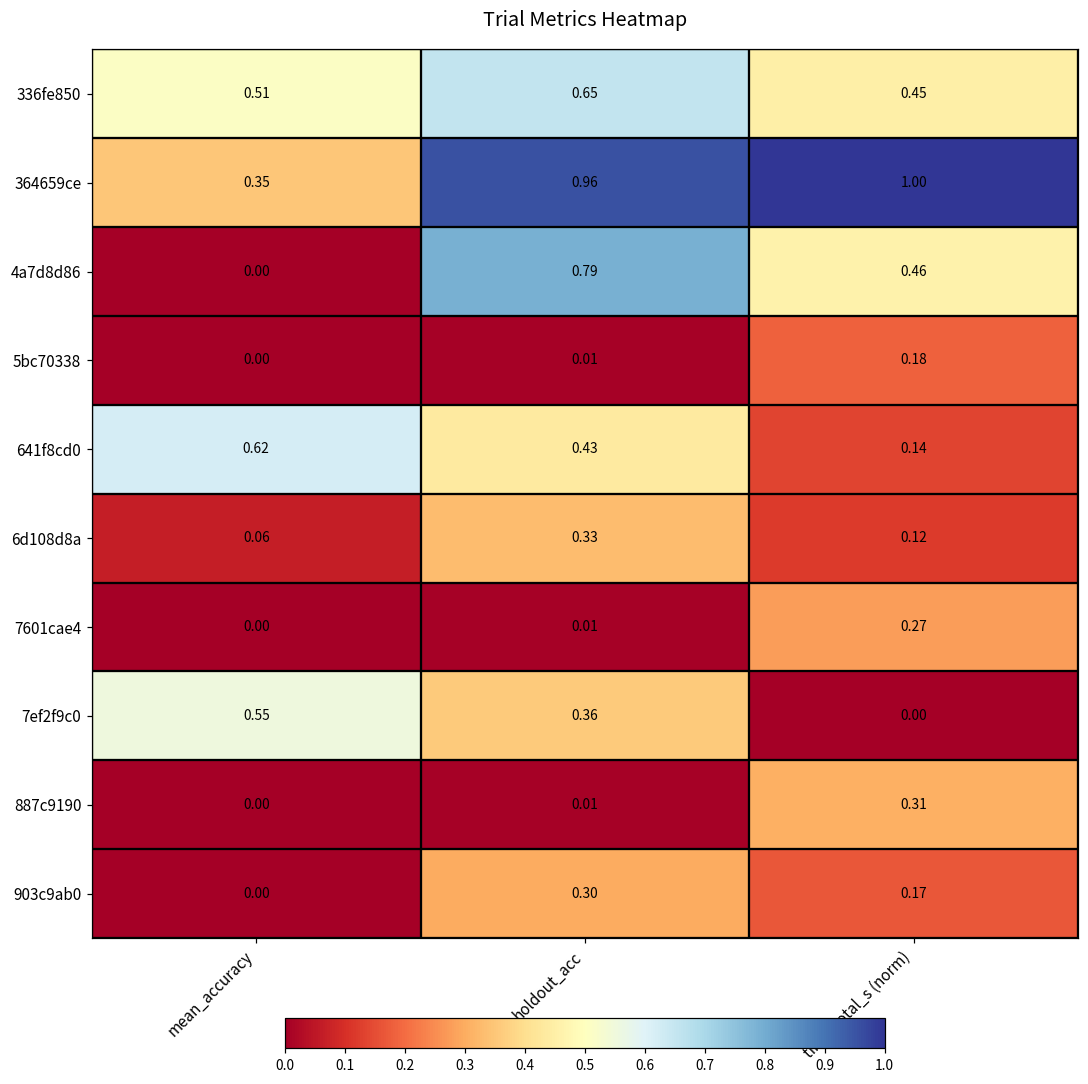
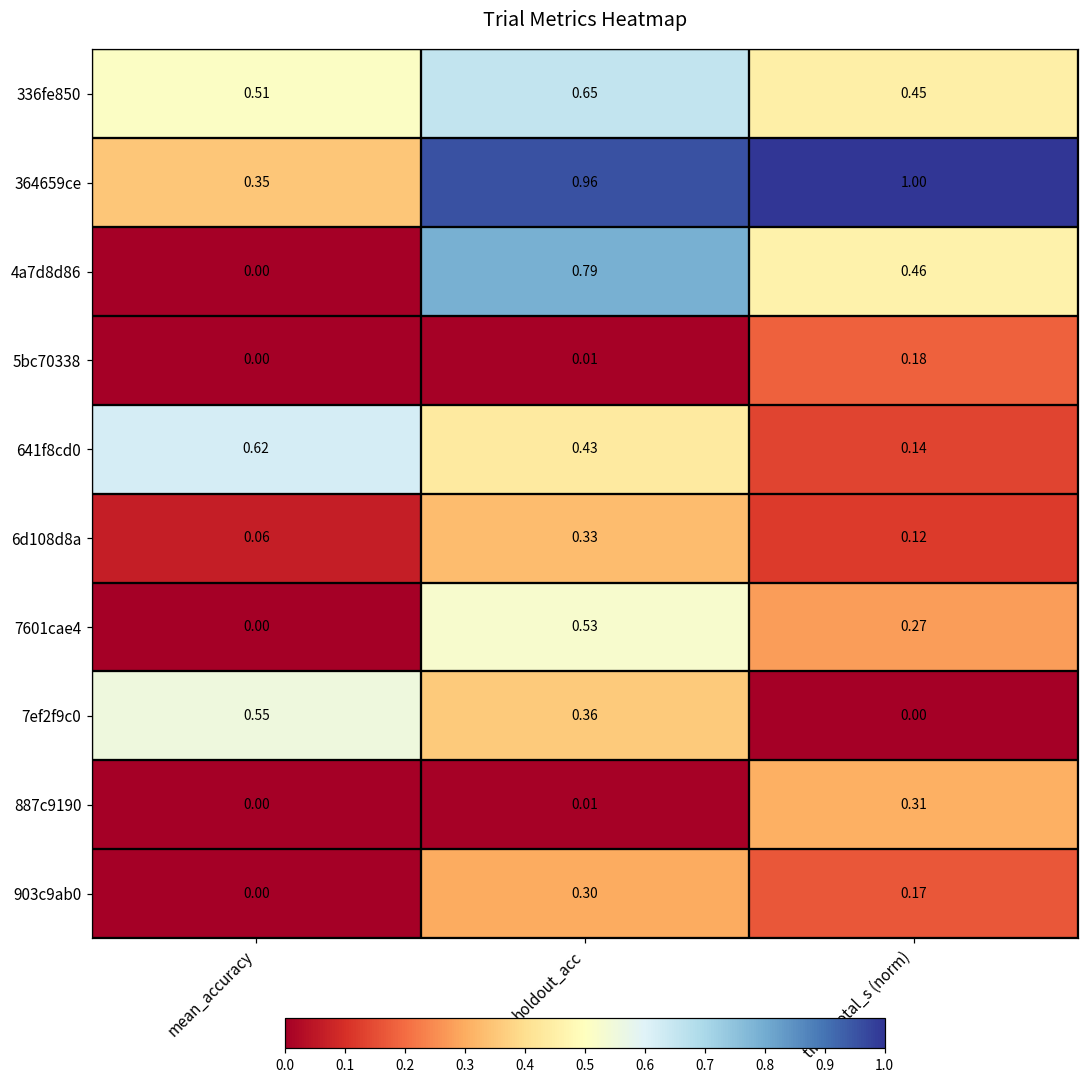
7601cae4, holdout_acc: 0.01 -> 0.53
